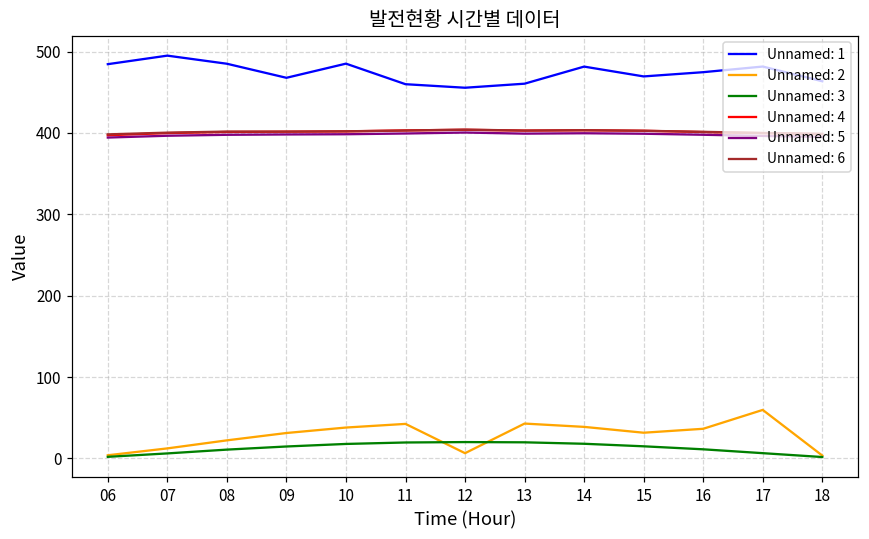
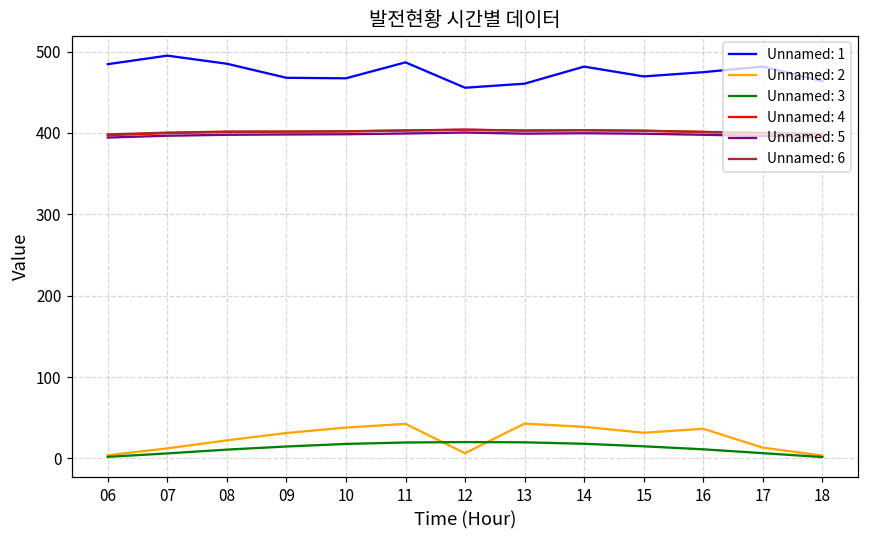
Unnamed: 1, 10: 490 -> 470
Unnamed: 1, 11: 460 -> 490
Unnamed: 2, 17: 60 -> 10
